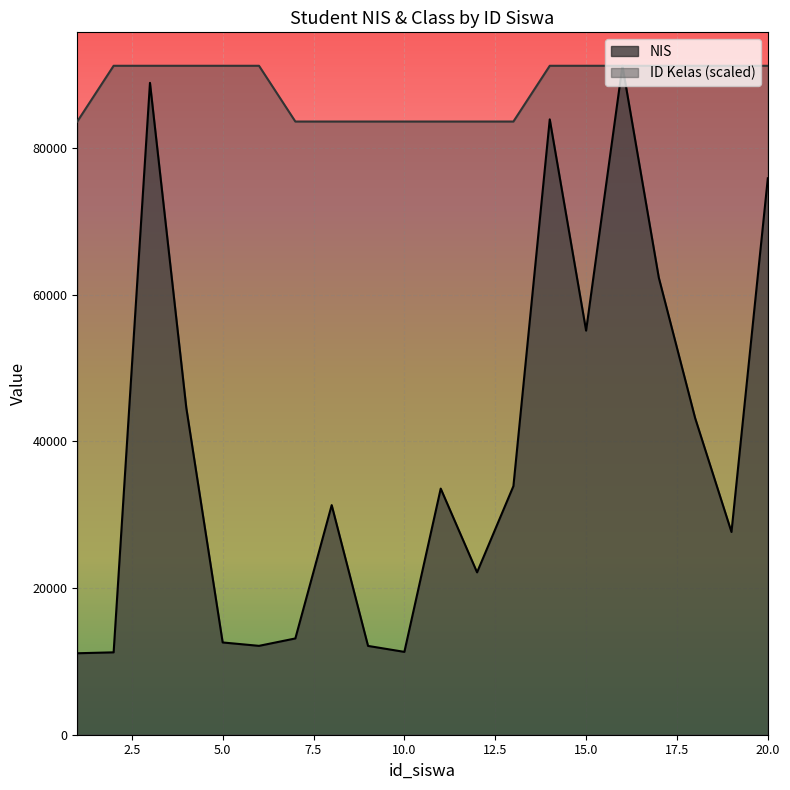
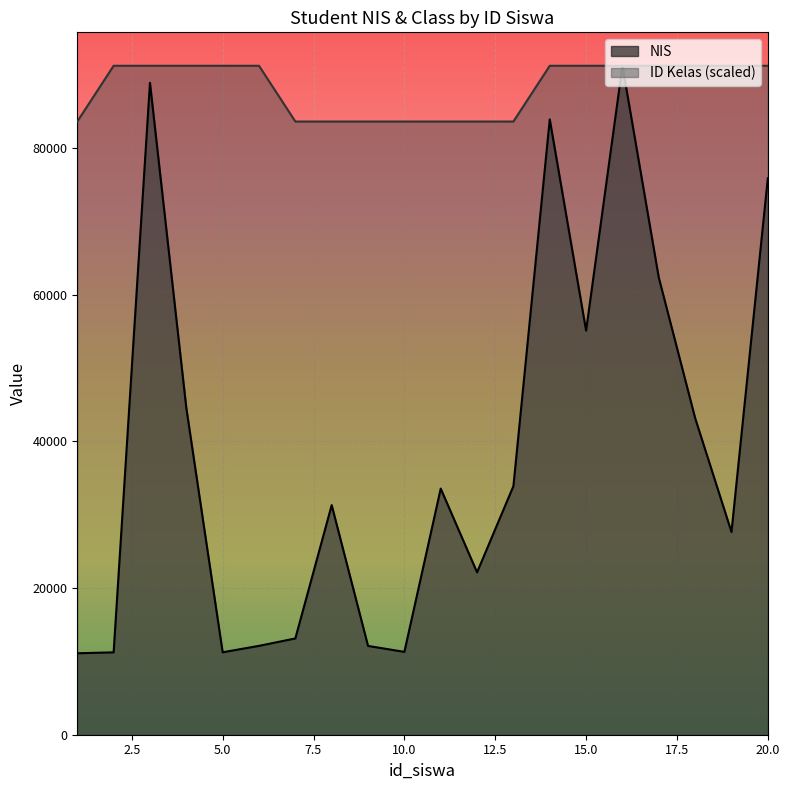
NIS, 5.0: 13000 -> 11000
